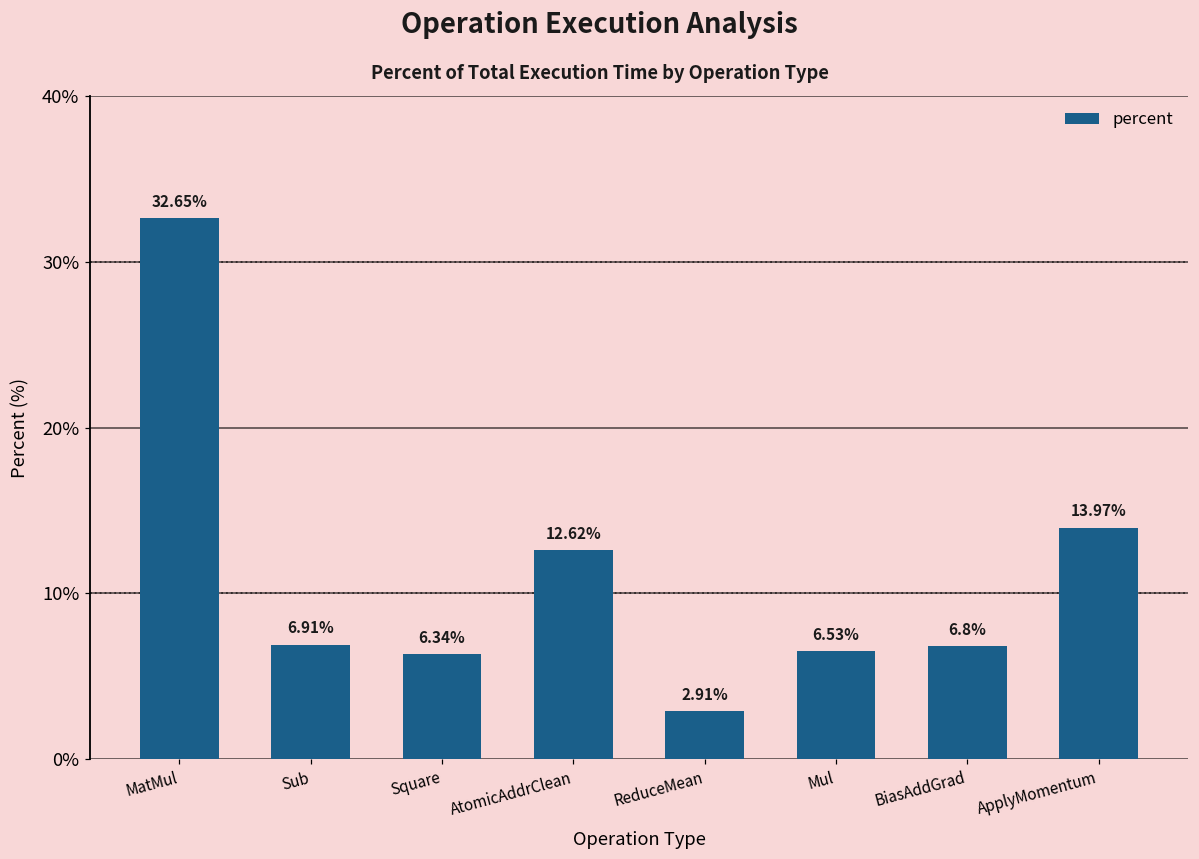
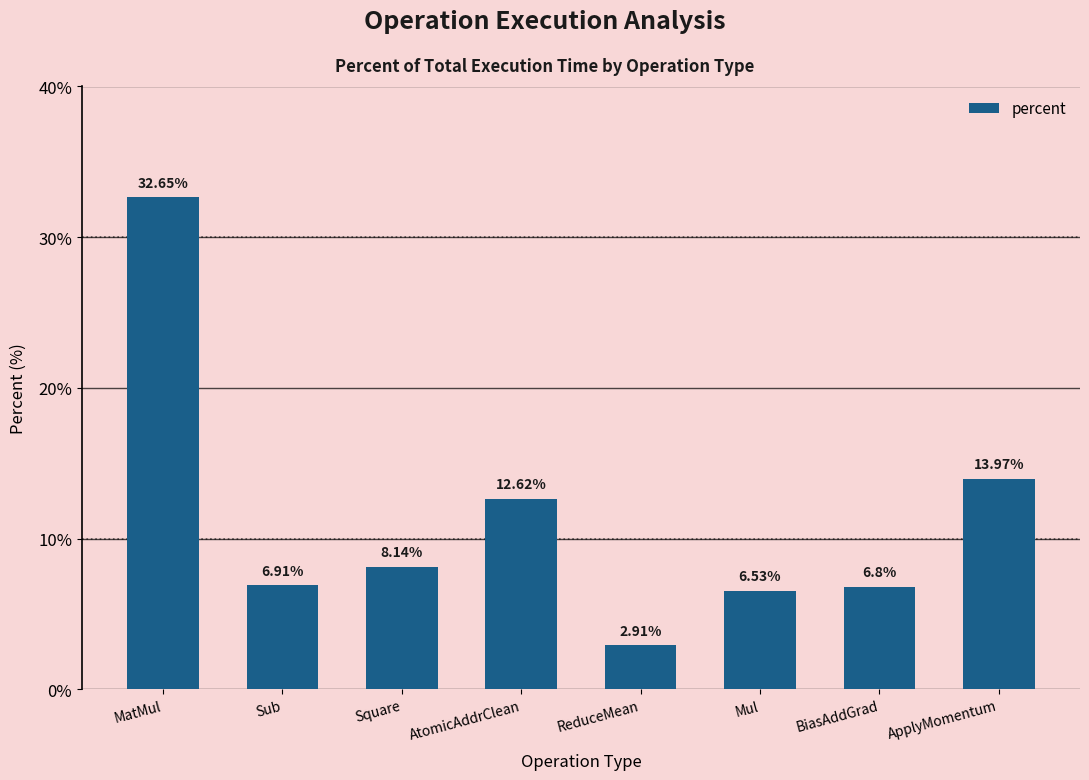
Square: 6.34% -> 8.14%
